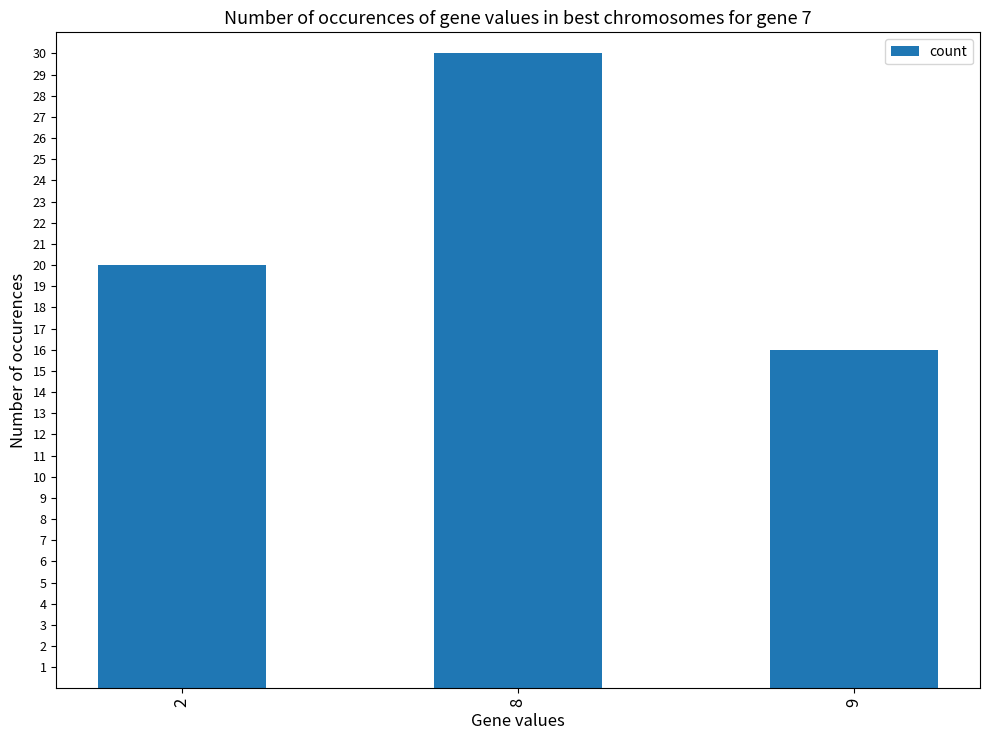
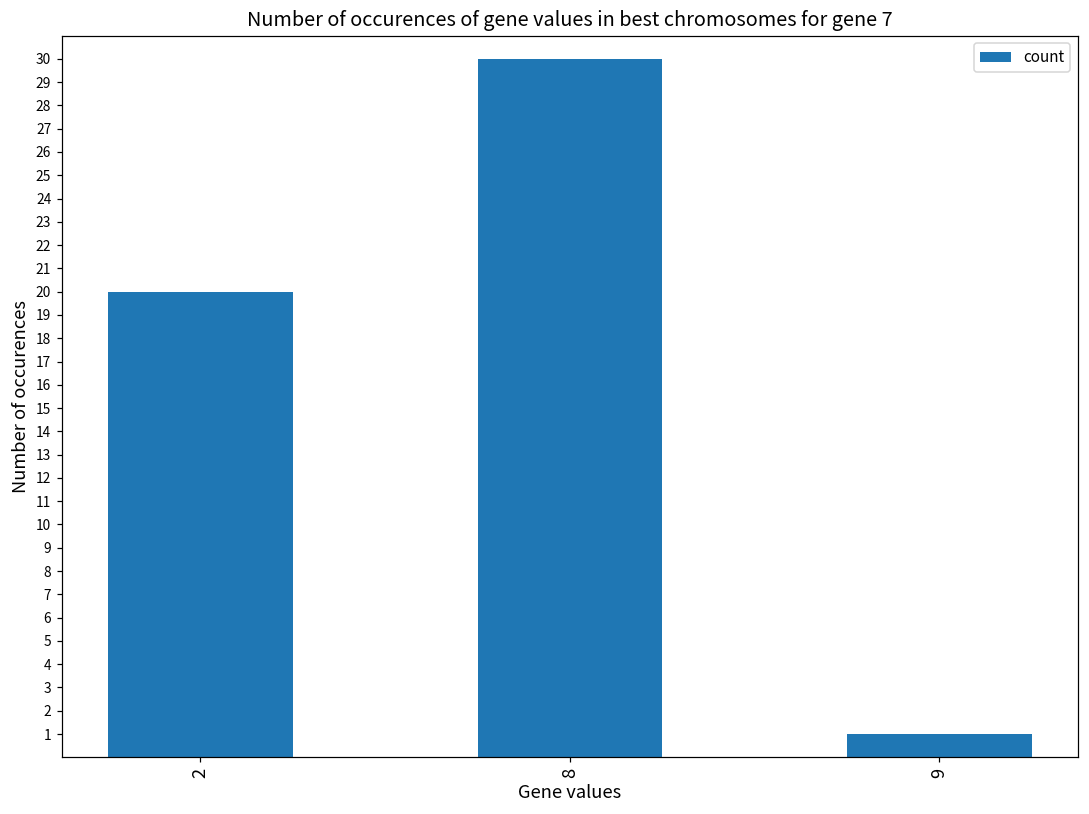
9: 16 -> 1
